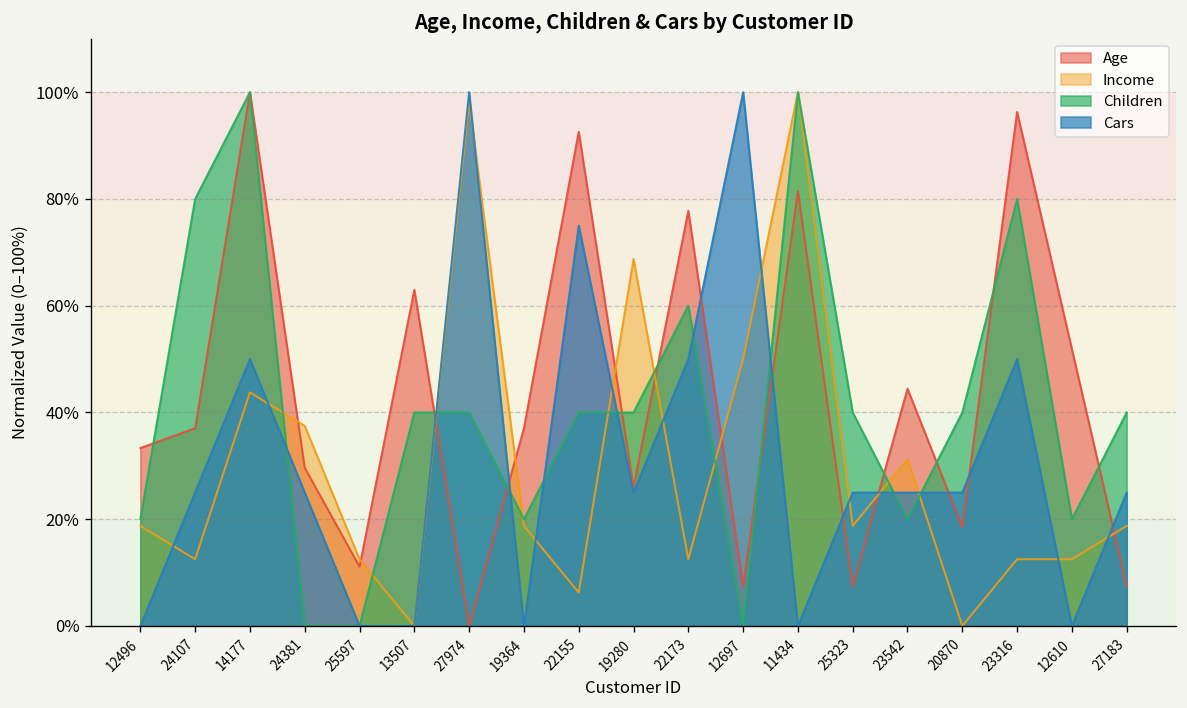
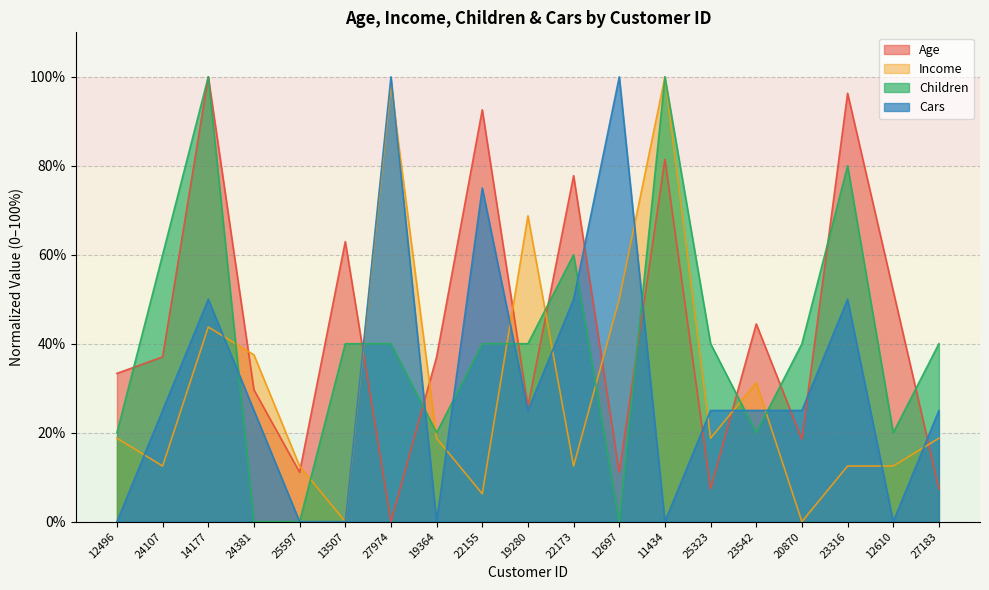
Children, 24107: 80% -> 60%
Age, 12697: 7% -> 11%
